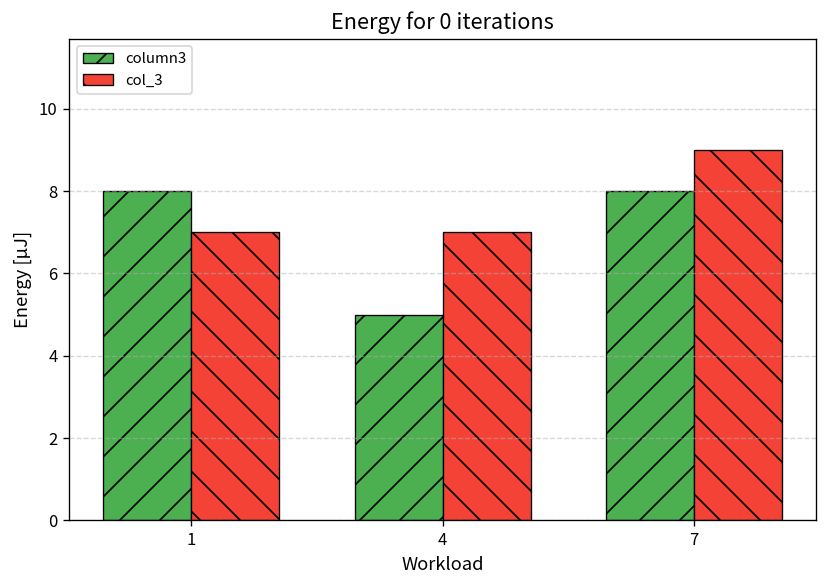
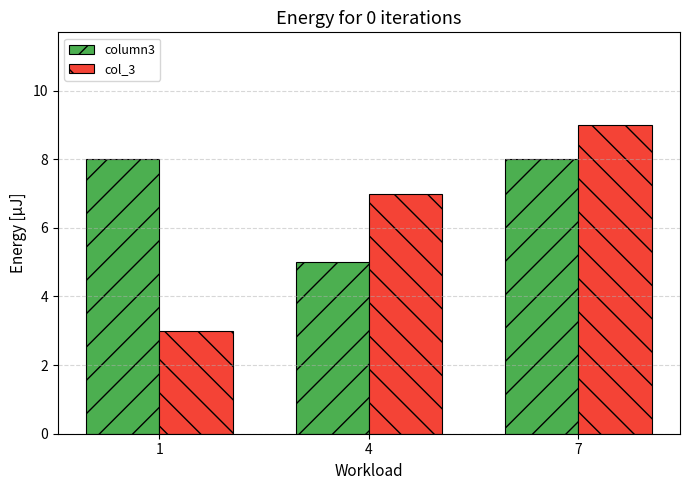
col_3, 1: 7 -> 3
